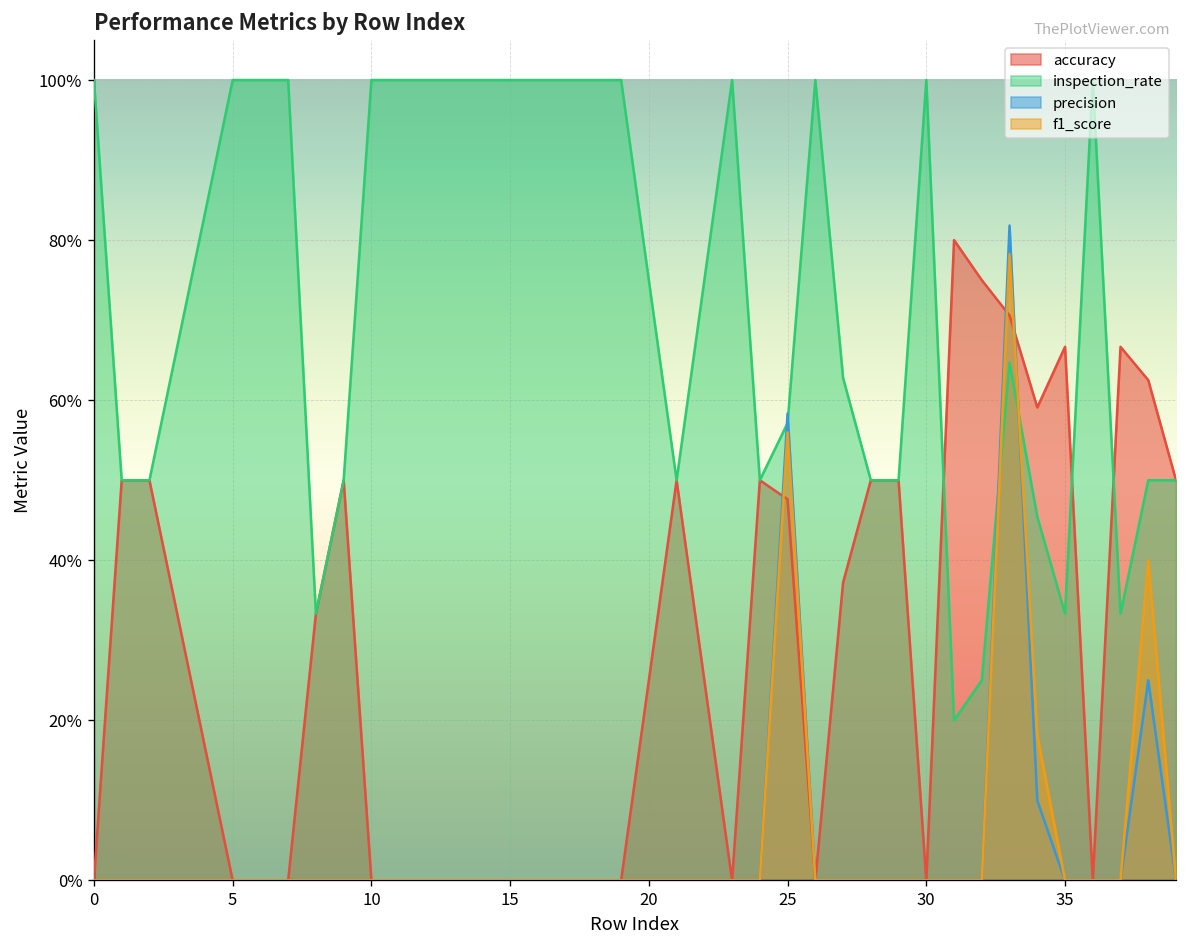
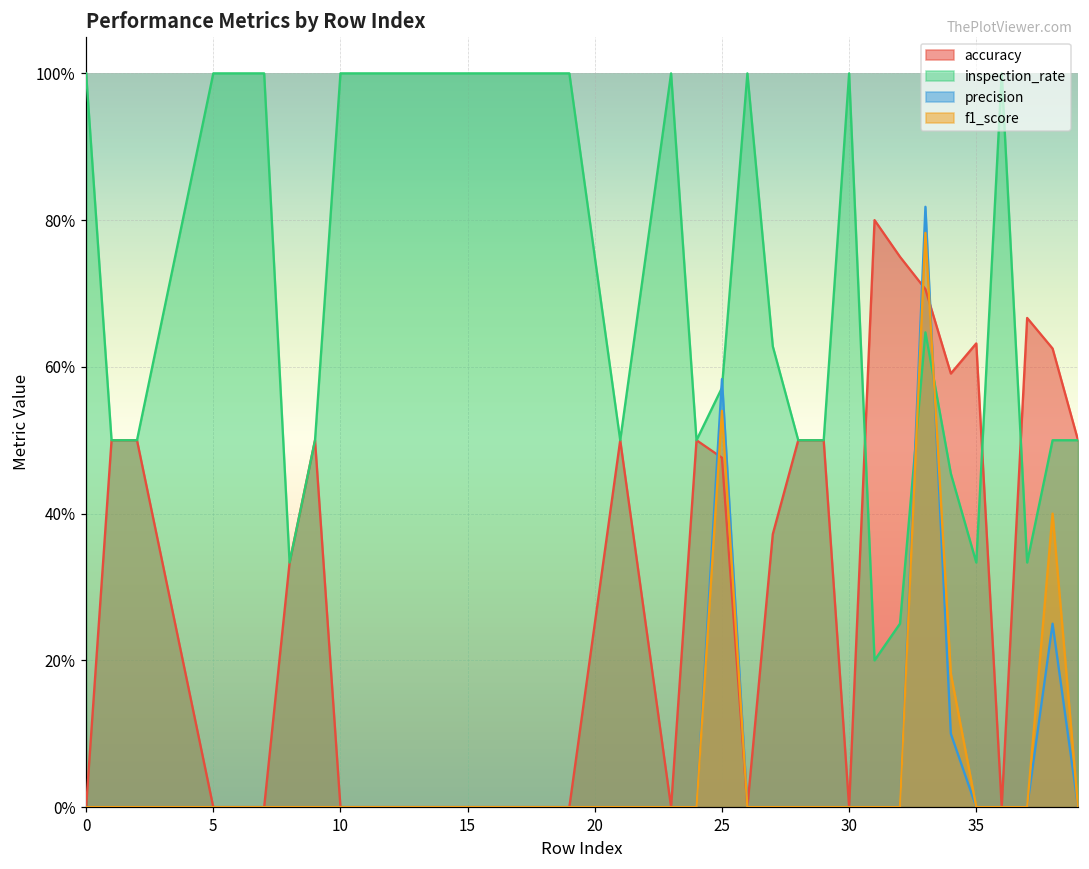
f1_score, 25: 56% -> 54%
accuracy, 35: 67% -> 63%
